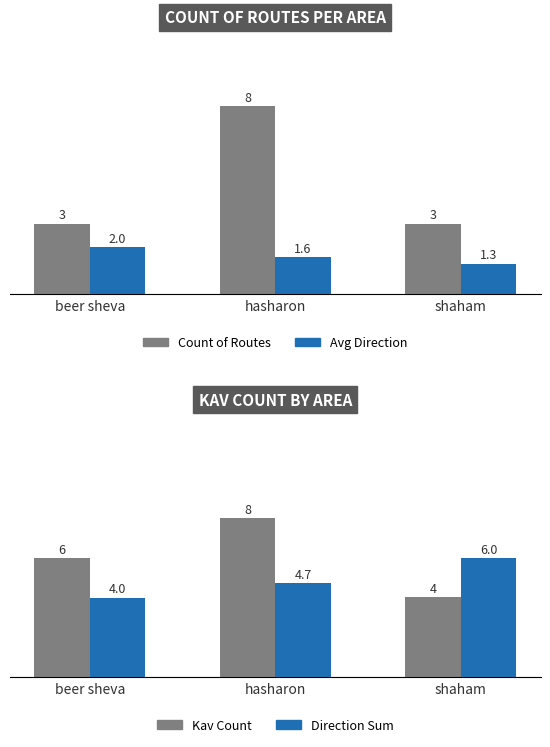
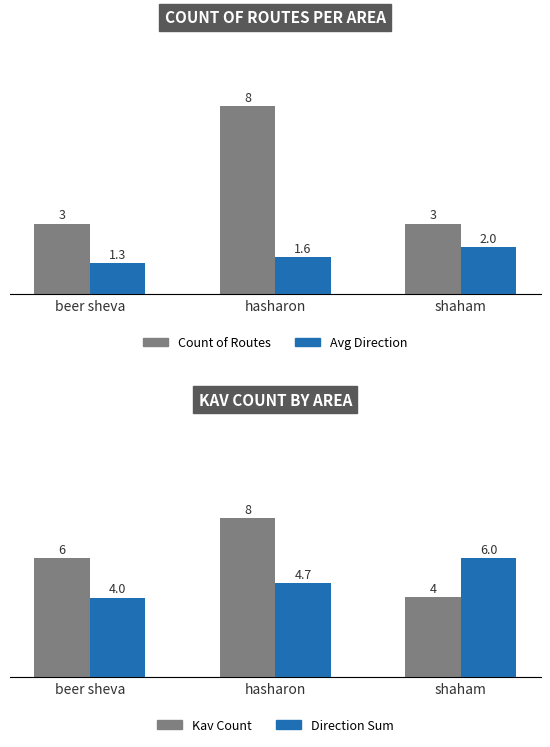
COUNT OF ROUTES PER AREA, Avg Direction, beer sheva: 2.0 -> 1.3
COUNT OF ROUTES PER AREA, Avg Direction, shaham: 1.3 -> 2.0
